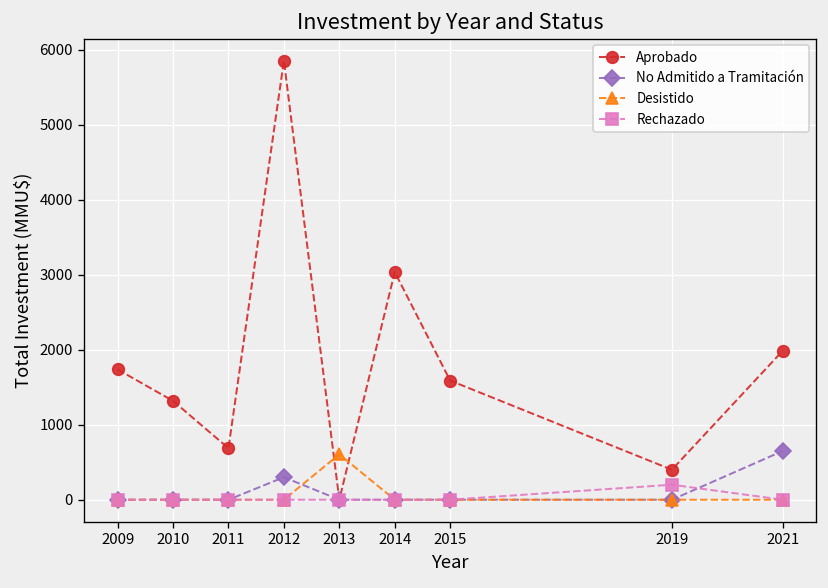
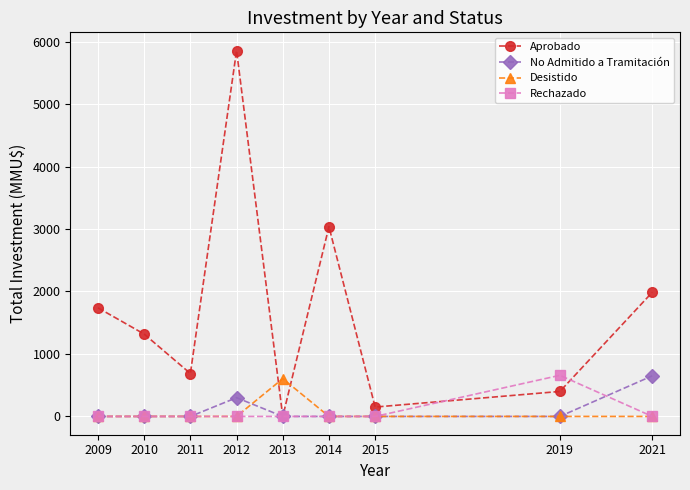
Aprobado, 2015: 1600 -> 200
Rechazado, 2019: 200 -> 700
